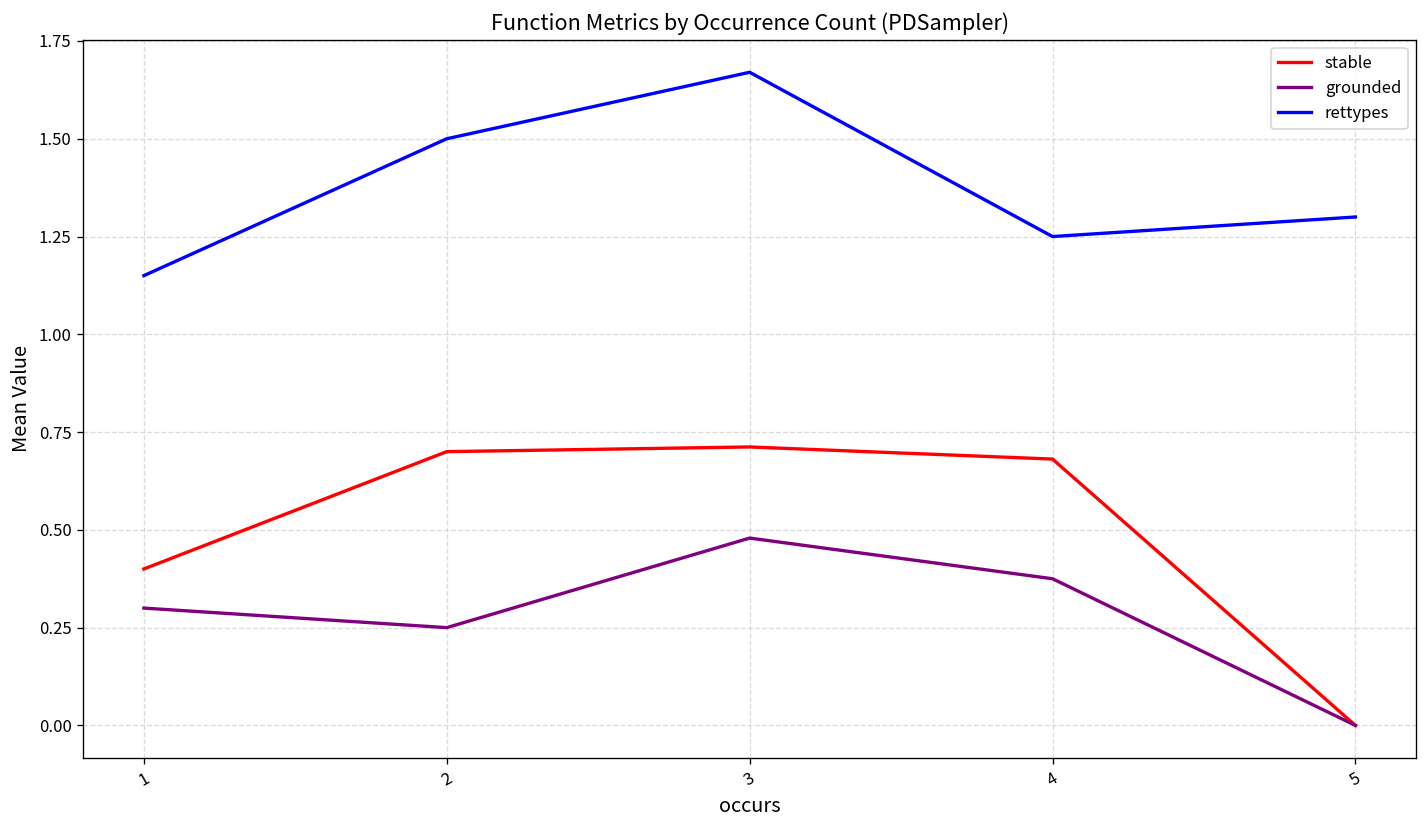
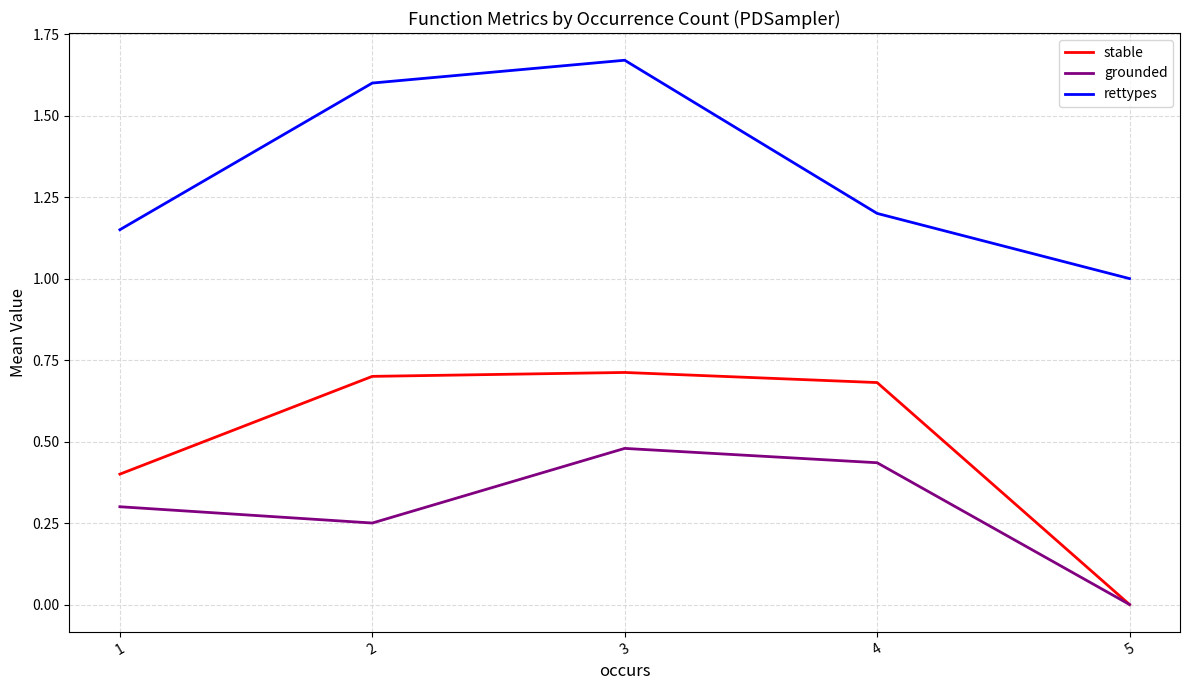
rettypes, 2: 1.5 -> 1.6
grounded, 4: 0.38 -> 0.44
rettypes, 4: 1.25 -> 1.20
rettypes, 5: 1.3 -> 1.0
